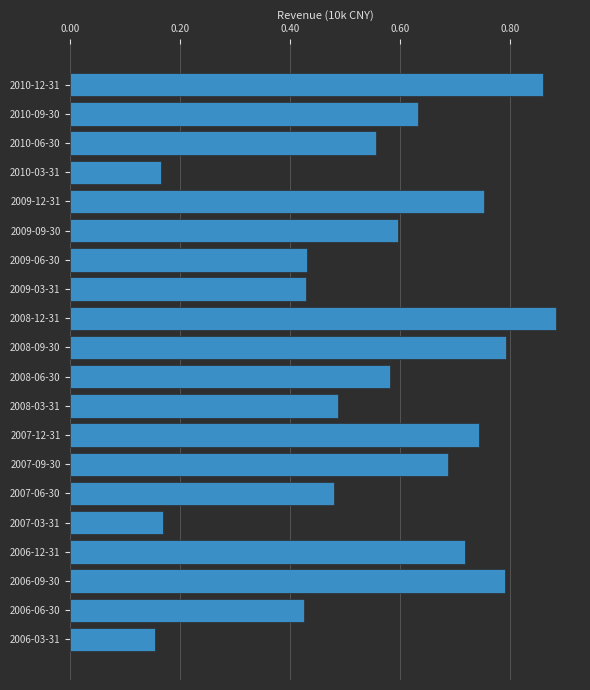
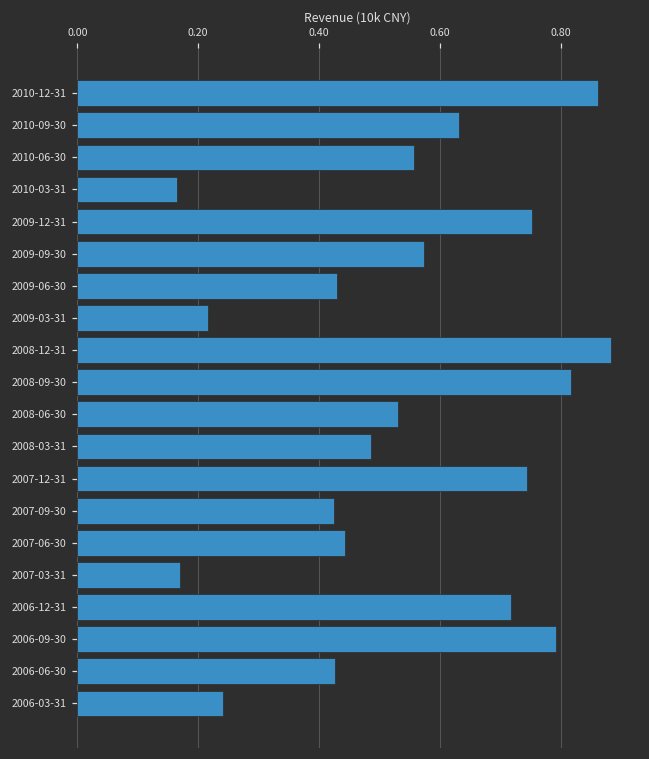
2009-09-30: 0.60 -> 0.57
2009-03-31: 0.43 -> 0.22
2008-09-30: 0.79 -> 0.82
2008-06-30: 0.58 -> 0.53
2007-09-30: 0.69 -> 0.42
2007-06-30: 0.48 -> 0.44
2006-03-31: 0.15 -> 0.24
